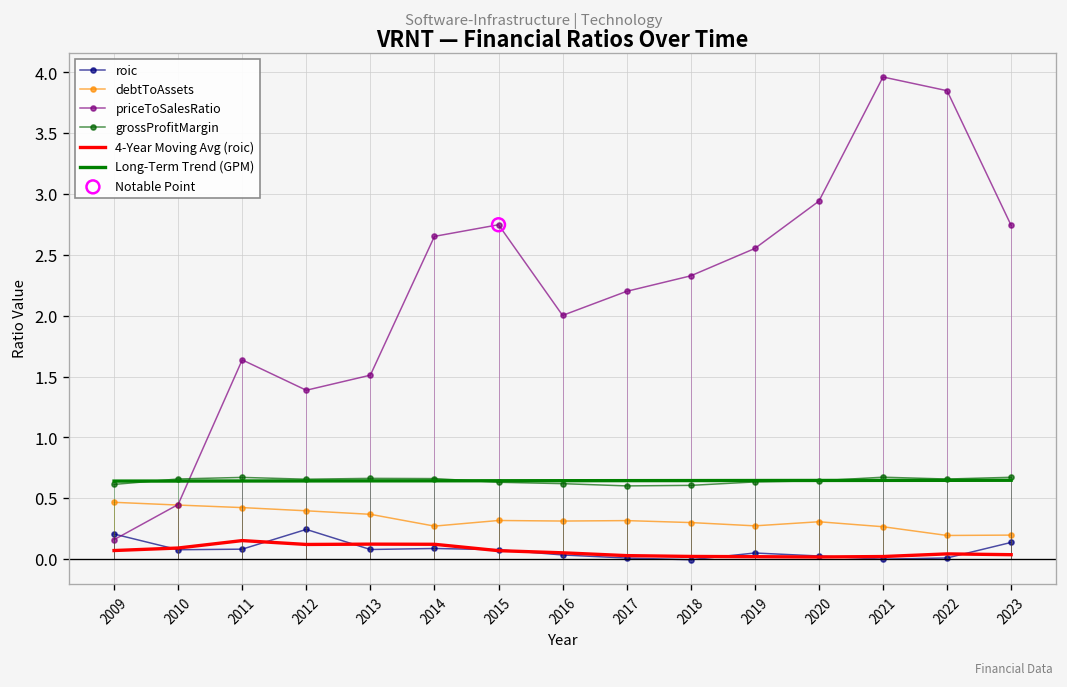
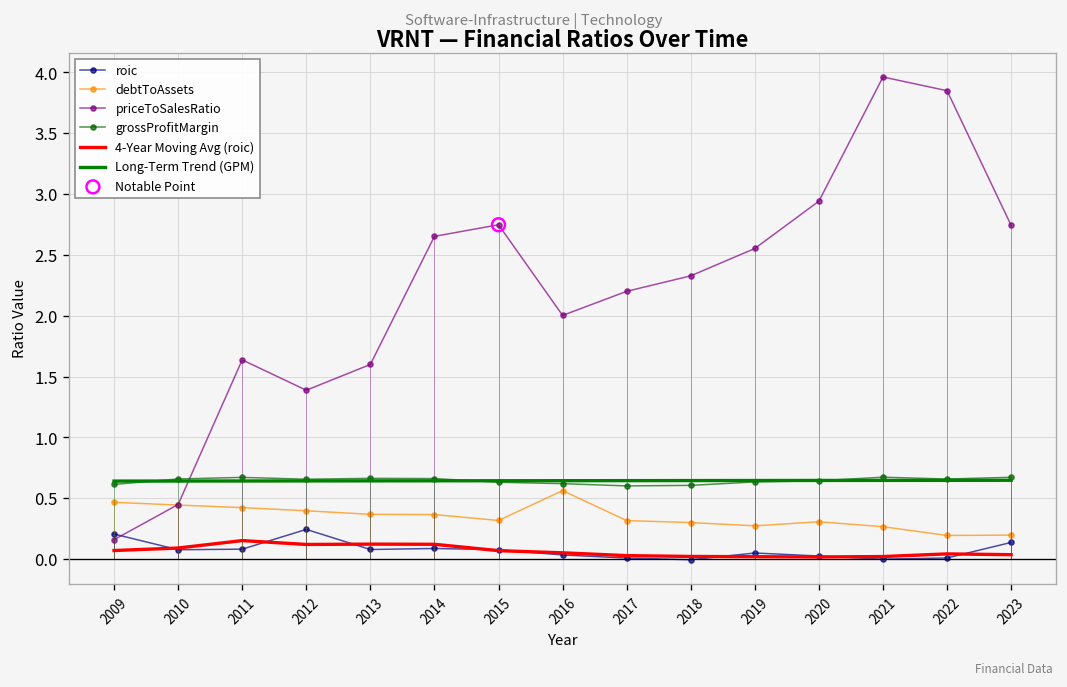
priceToSalesRatio, 2013: 1.51 -> 1.60
debtToAssets, 2014: 0.27 -> 0.37
debtToAssets, 2016: 0.31 -> 0.56
